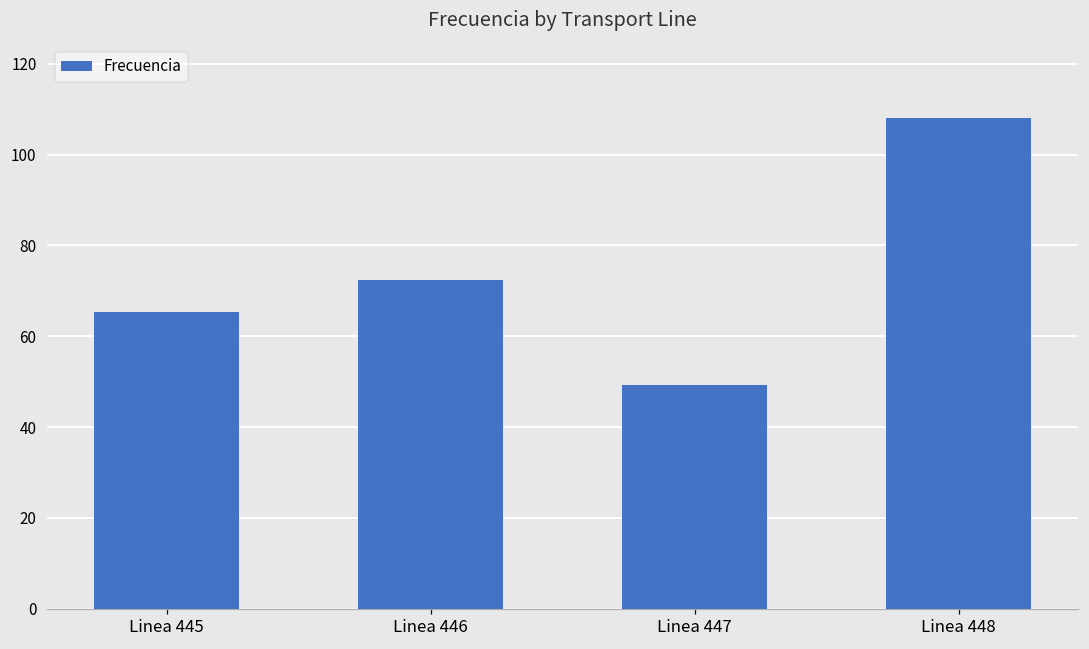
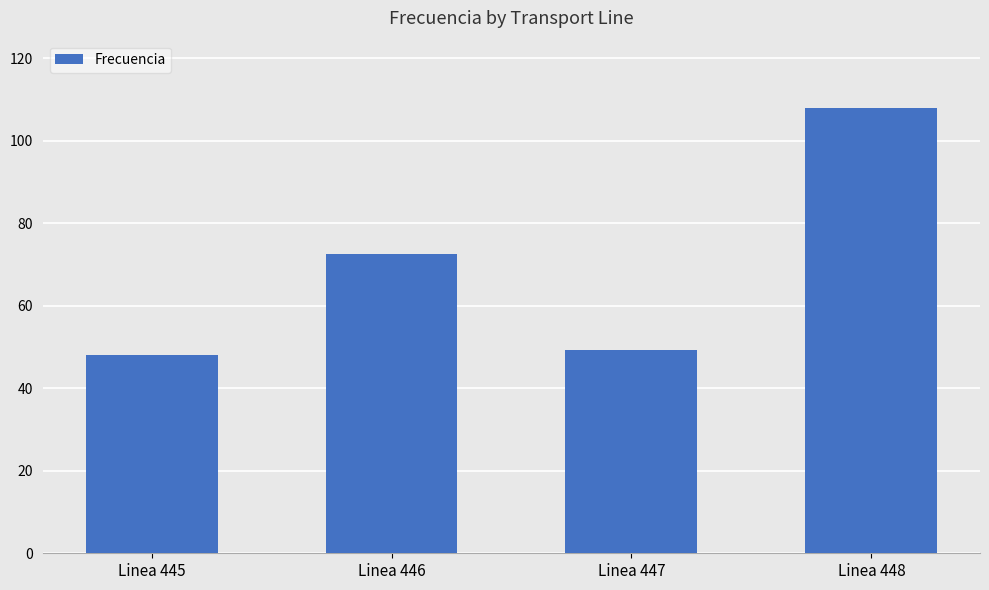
Linea 445: 65 -> 48
